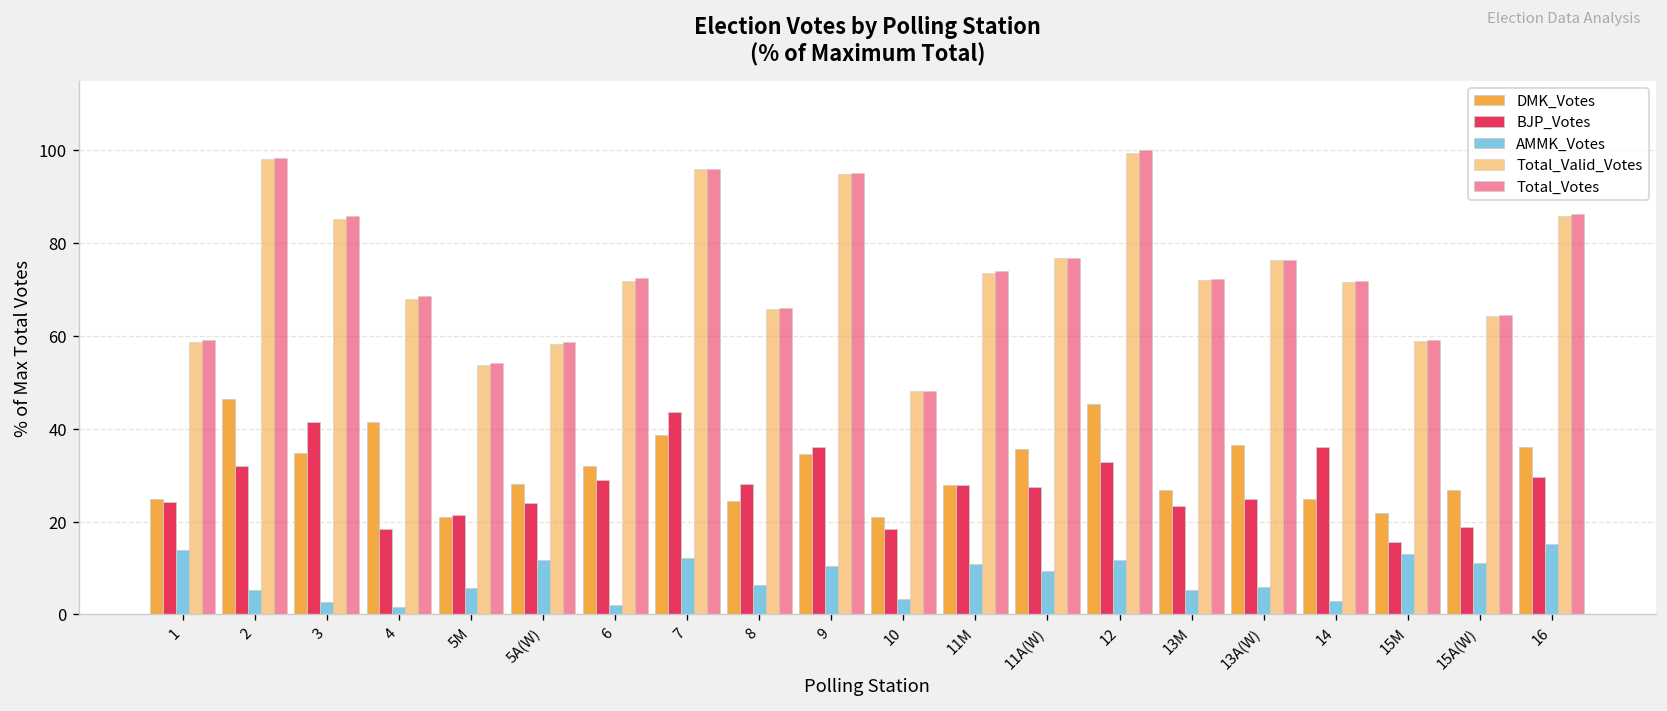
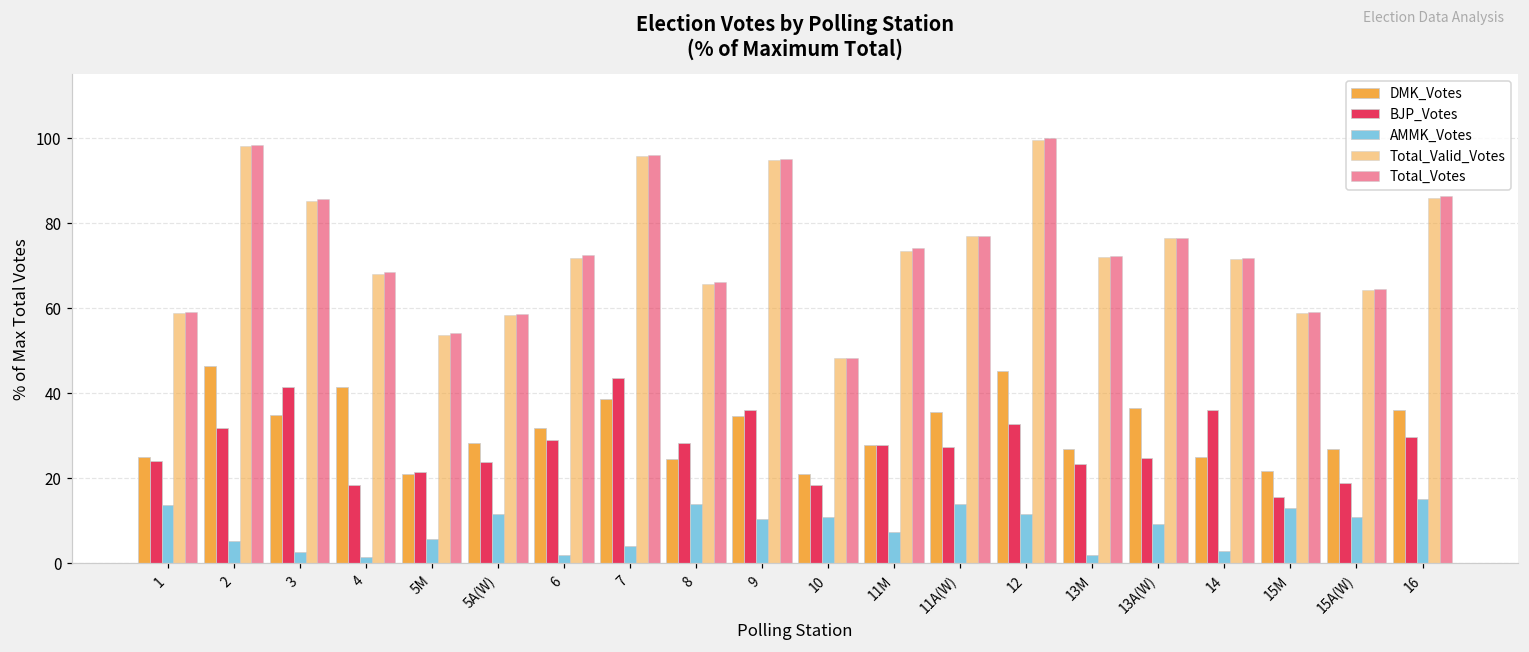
AMMK_Votes, 7: 12 -> 4
AMMK_Votes, 8: 6 -> 14
AMMK_Votes, 10: 3 -> 11
AMMK_Votes, 11M: 11 -> 7
AMMK_Votes, 11A(W): 9 -> 14
AMMK_Votes, 13M: 5 -> 2
AMMK_Votes, 13A(W): 6 -> 9
